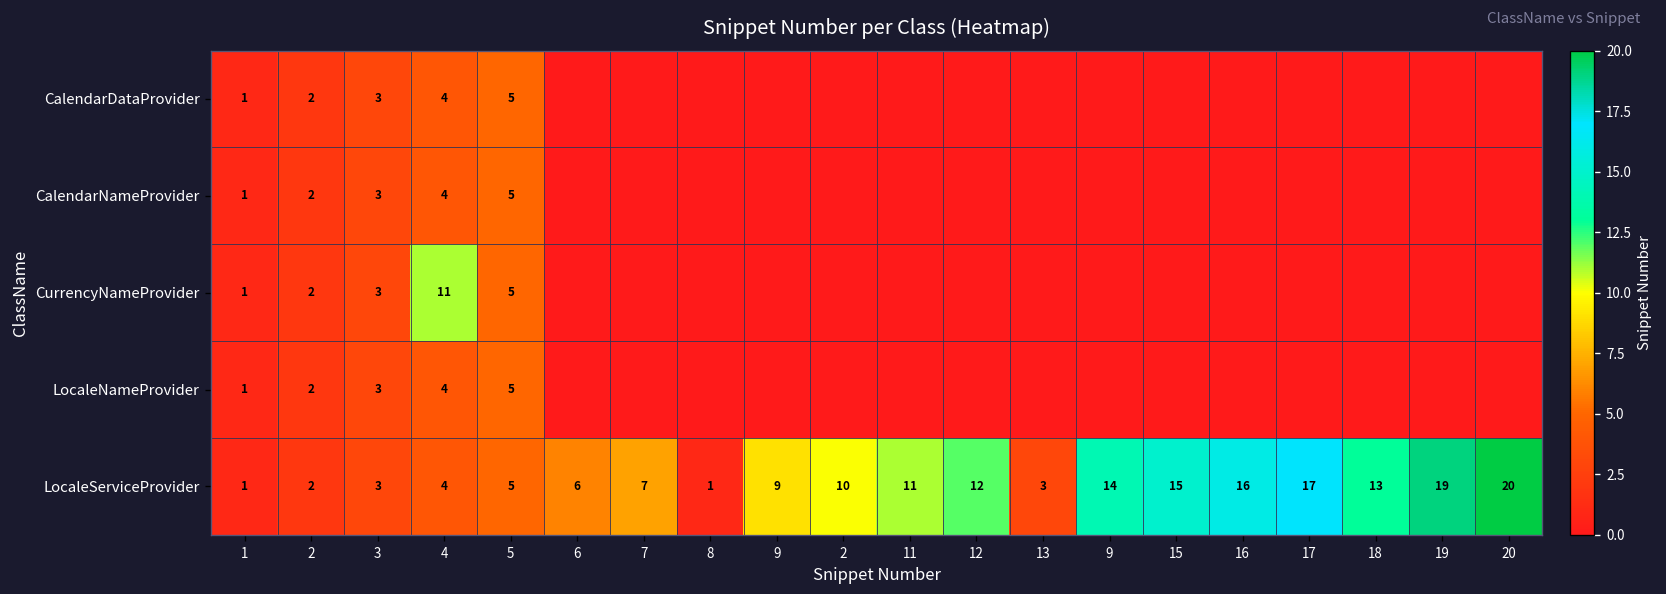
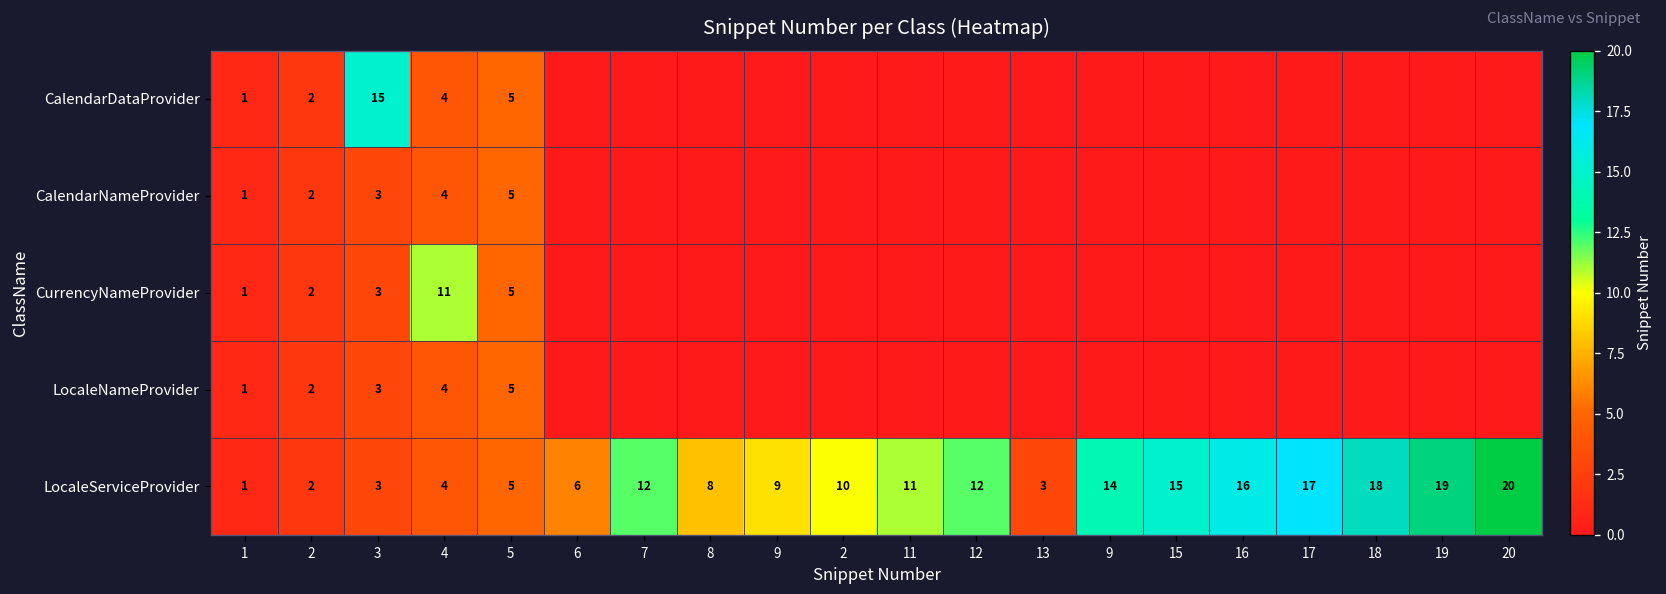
CalendarDataProvider, 3: 3 -> 15
LocaleServiceProvider, 7: 7 -> 12
LocaleServiceProvider, 8: 1 -> 8
LocaleServiceProvider, 18: 13 -> 18
